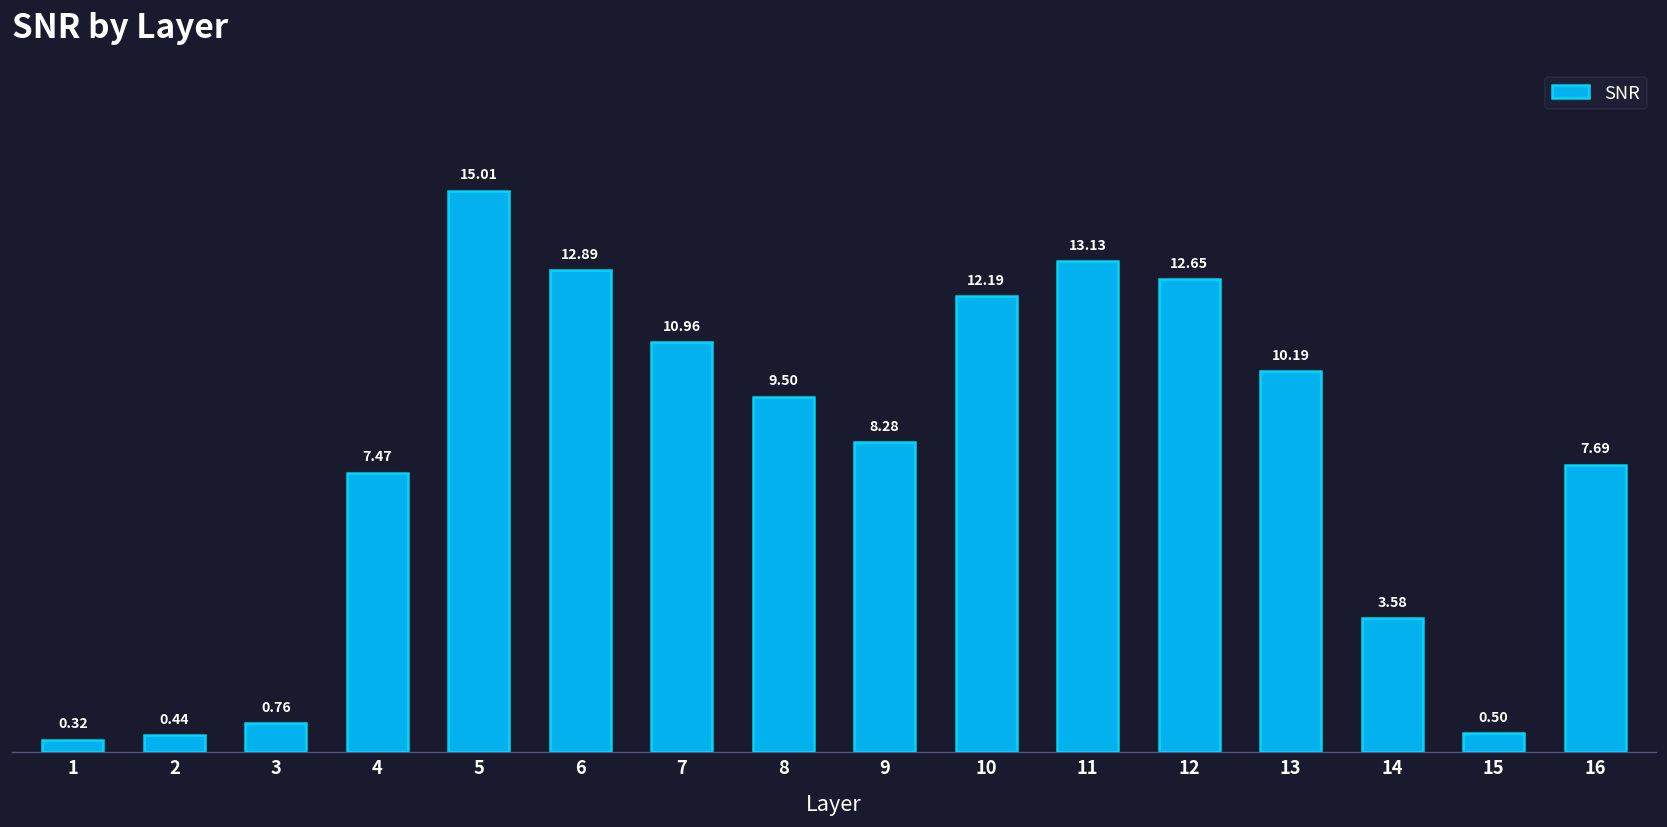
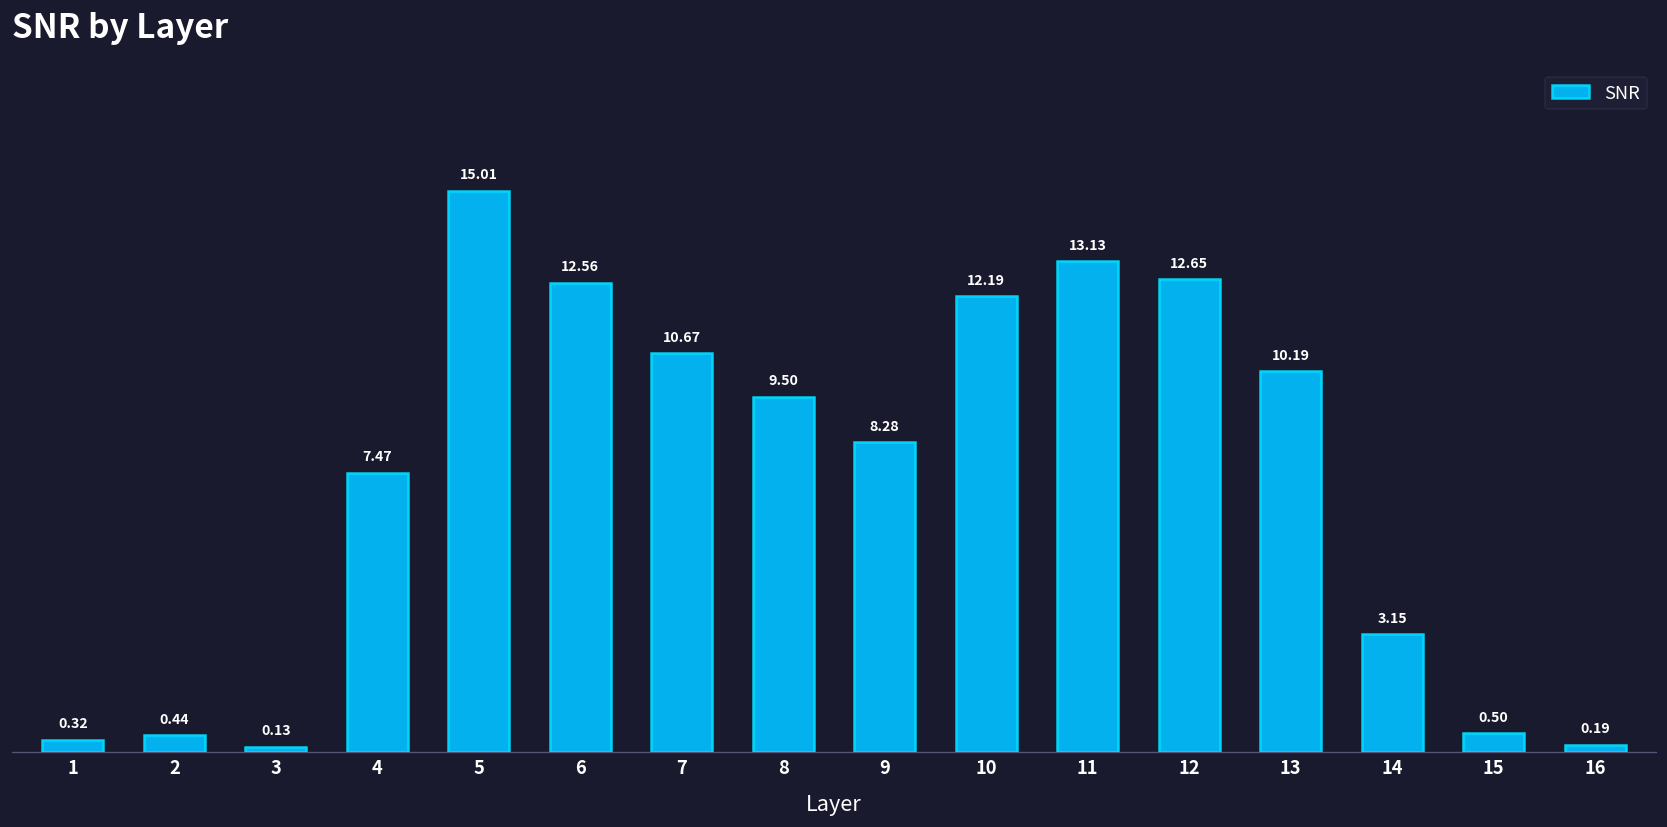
3: 0.76 -> 0.13
6: 12.89 -> 12.56
7: 10.96 -> 10.67
14: 3.58 -> 3.15
16: 7.69 -> 0.19
